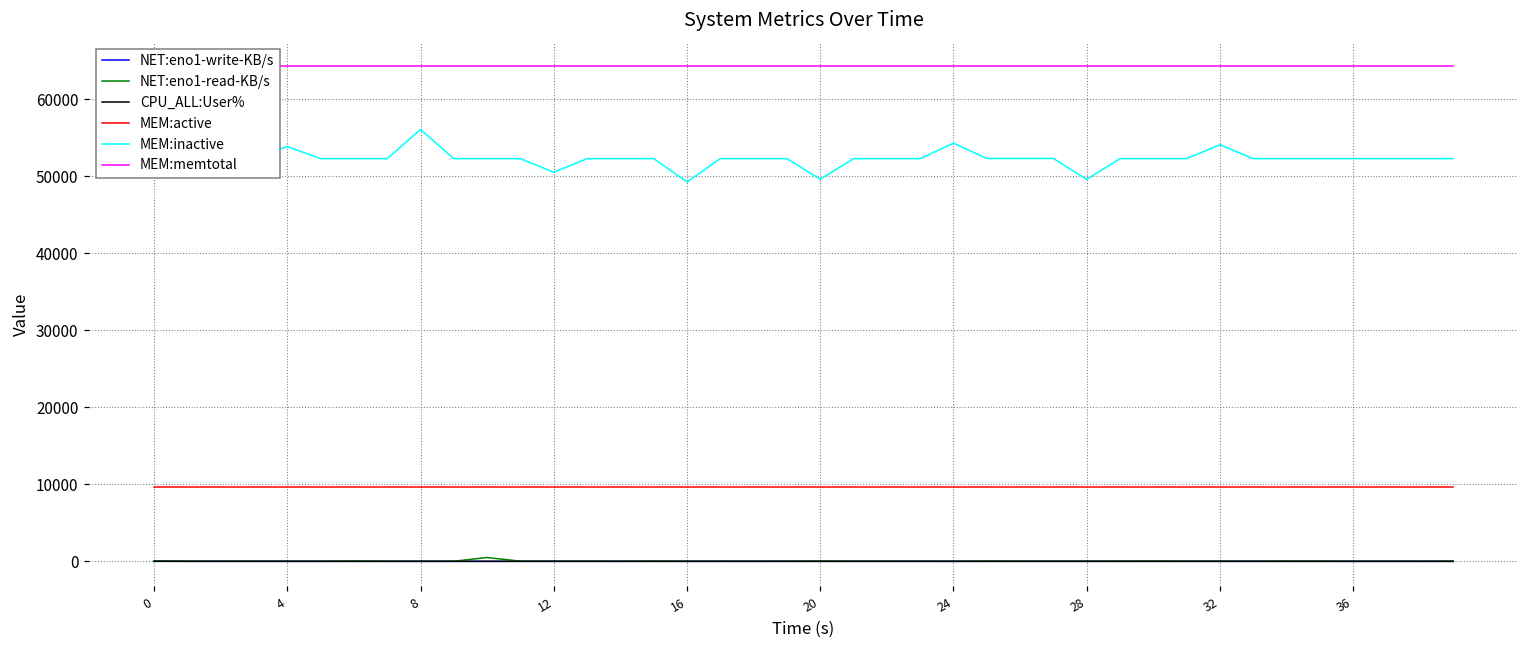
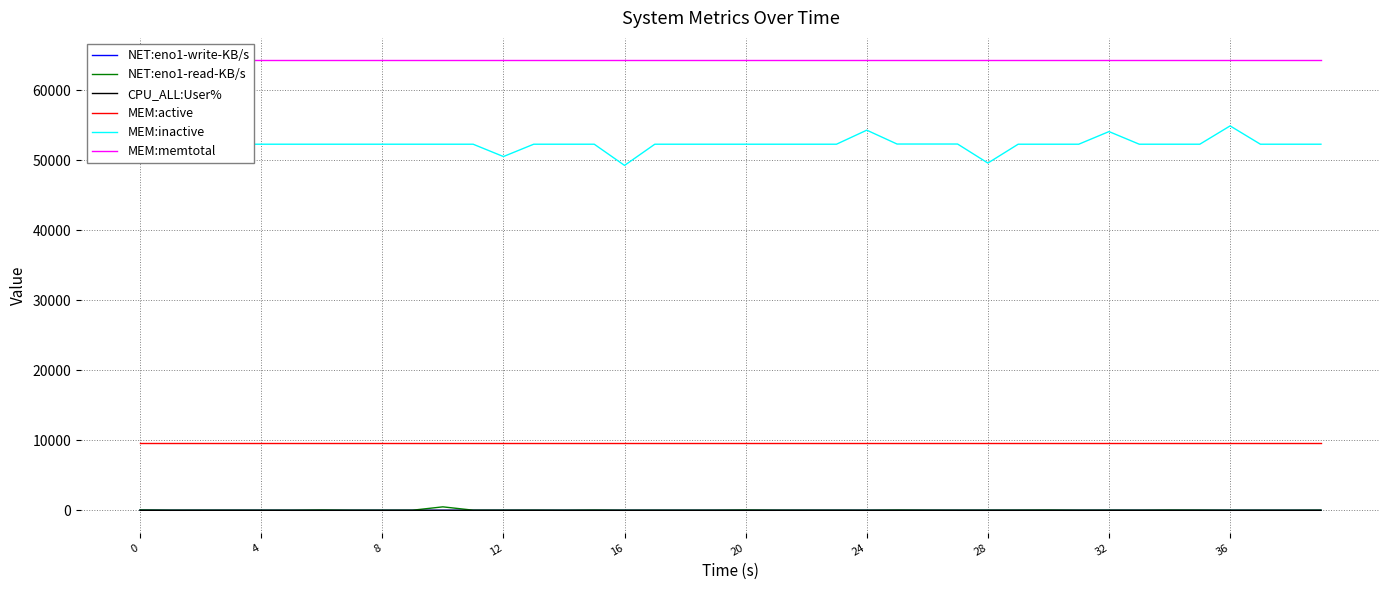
MEM:inactive, 4: 54000 -> 52000
MEM:inactive, 8: 56000 -> 52000
MEM:inactive, 20: 50000 -> 52000
MEM:inactive, 36: 52000 -> 55000
